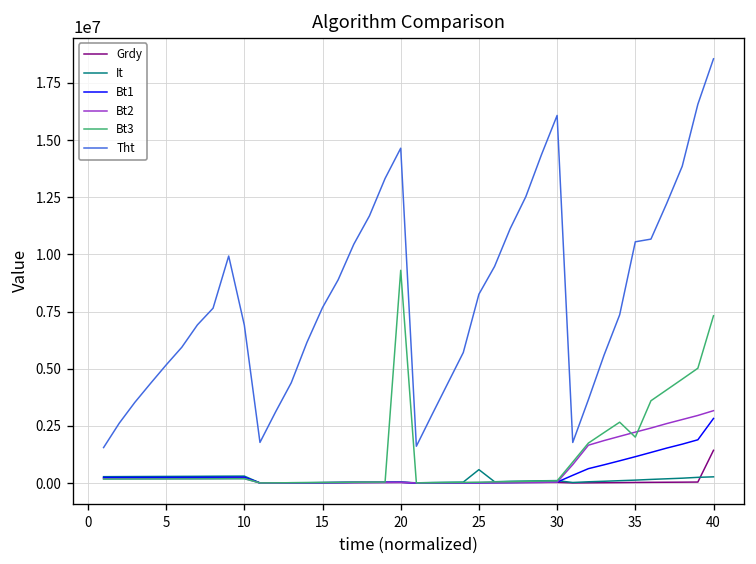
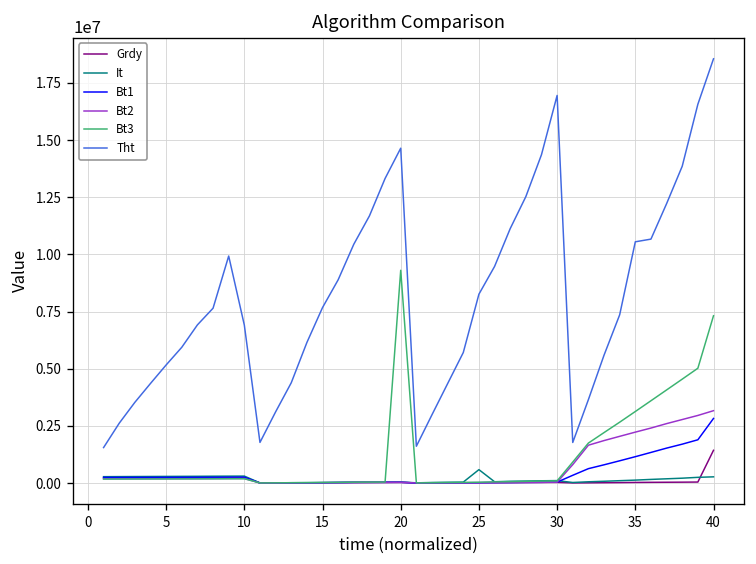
Tht, 30: 16100000 -> 16900000
Bt3, 35: 2000000 -> 3100000
